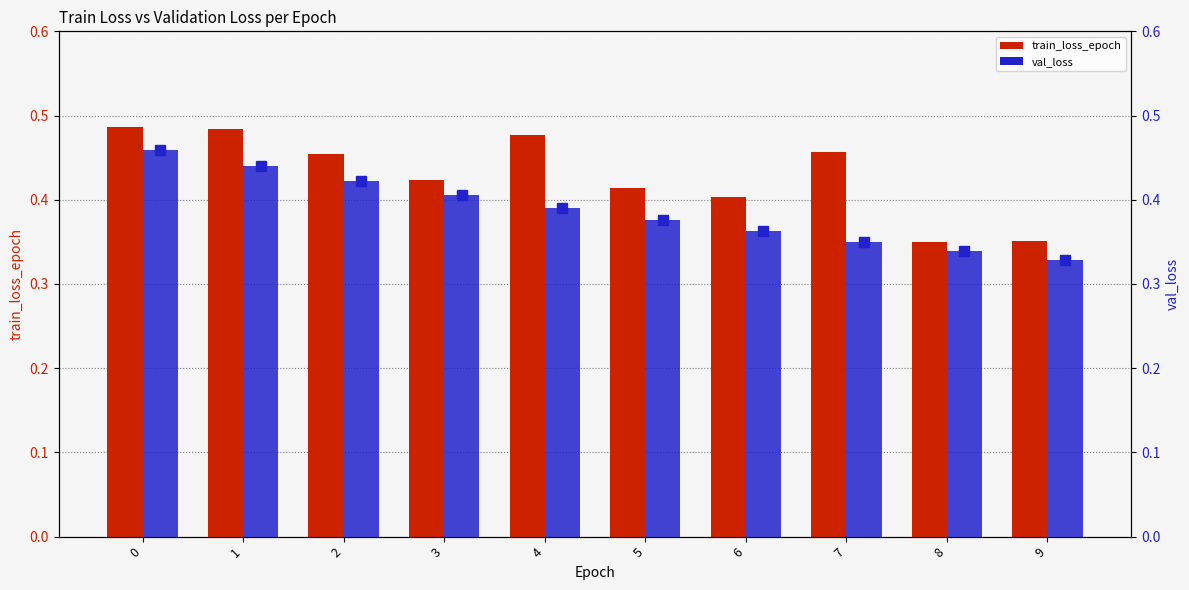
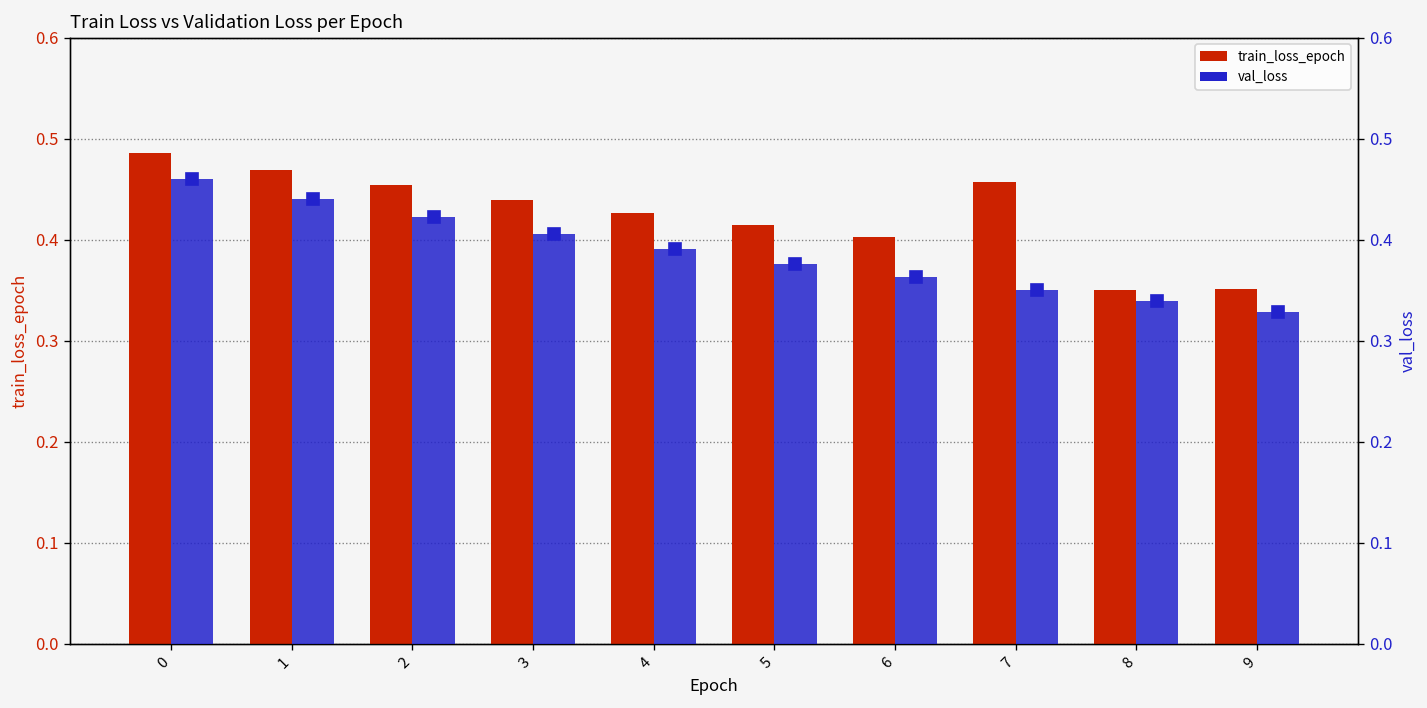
train_loss_epoch, 1: 0.48 -> 0.47
train_loss_epoch, 3: 0.42 -> 0.44
train_loss_epoch, 4: 0.48 -> 0.43
